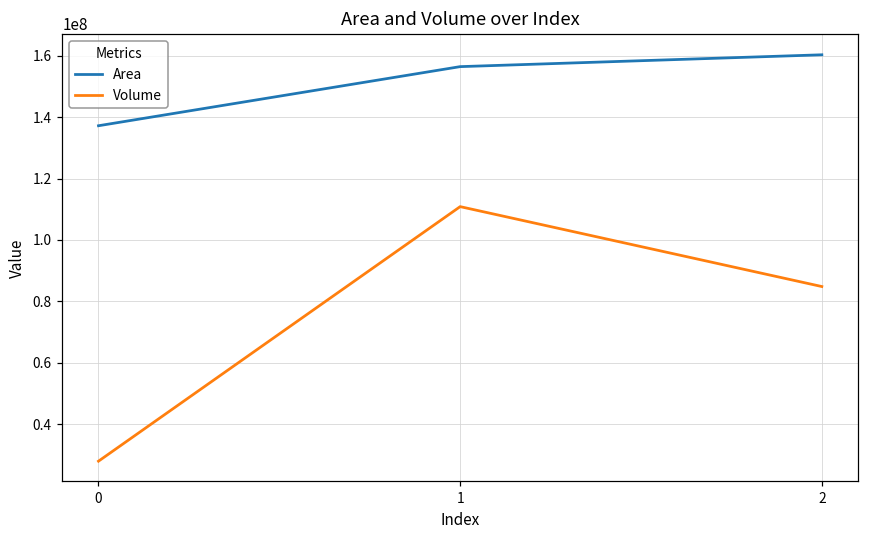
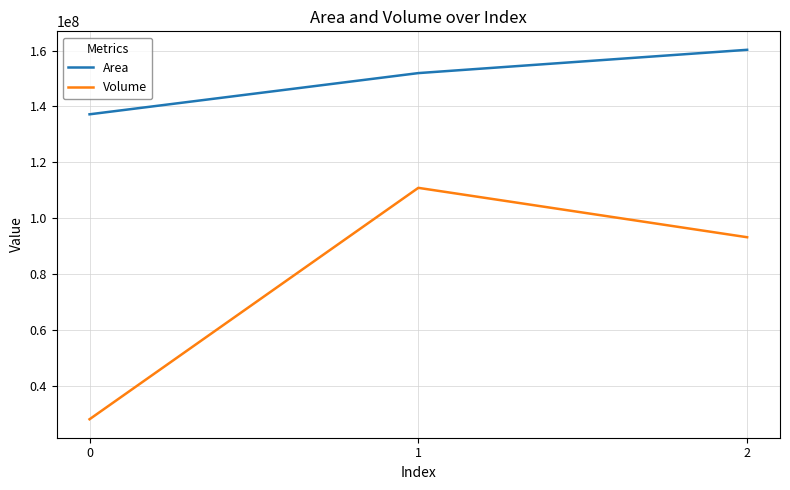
Area, 1: 156000000 -> 152000000
Volume, 2: 85000000 -> 93000000
